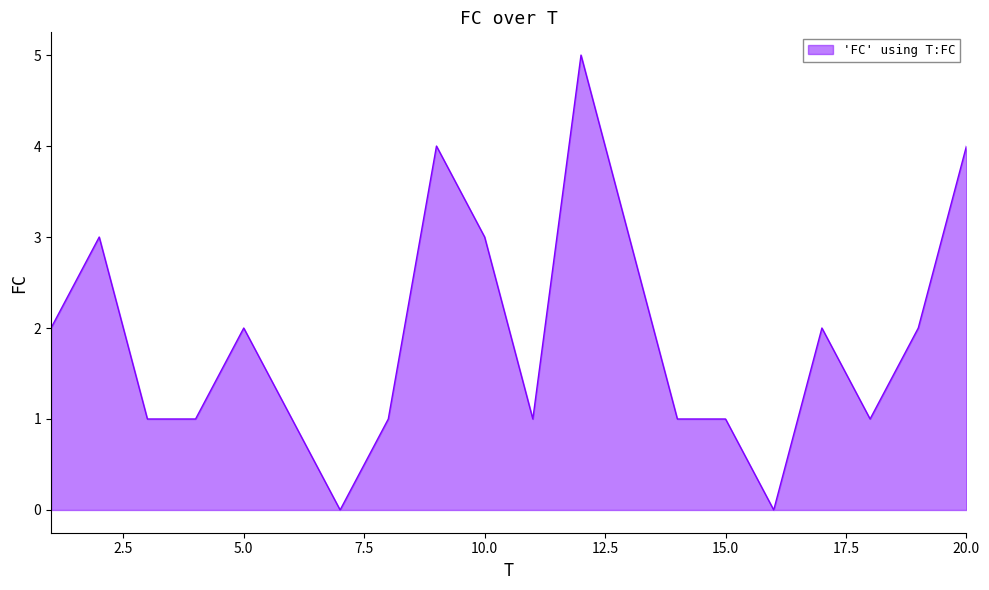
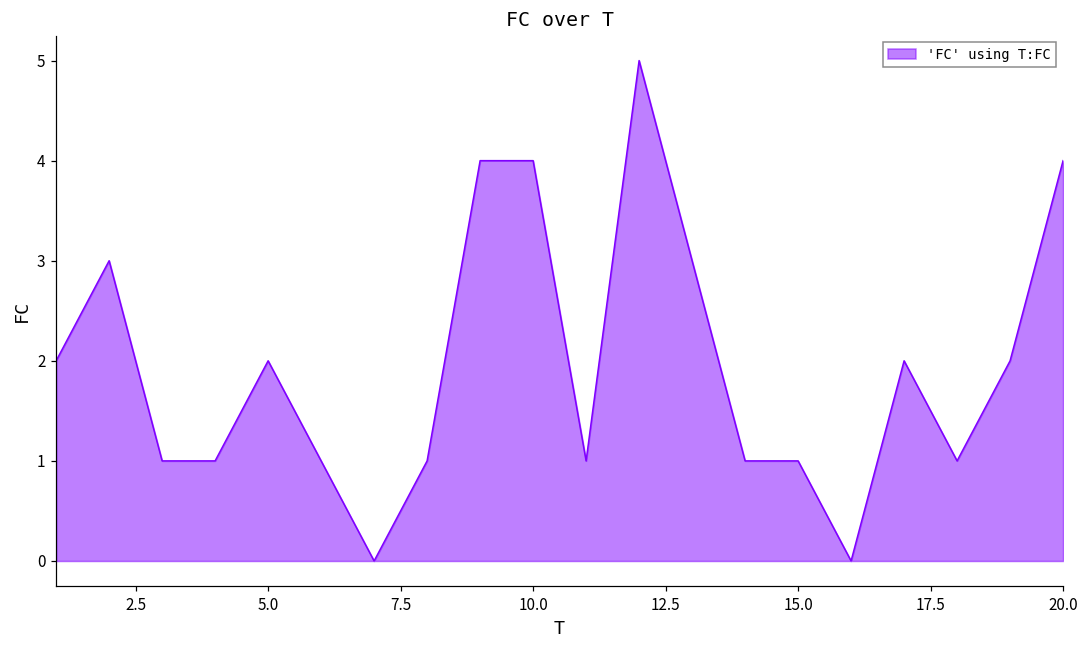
10.0: 3 -> 4
